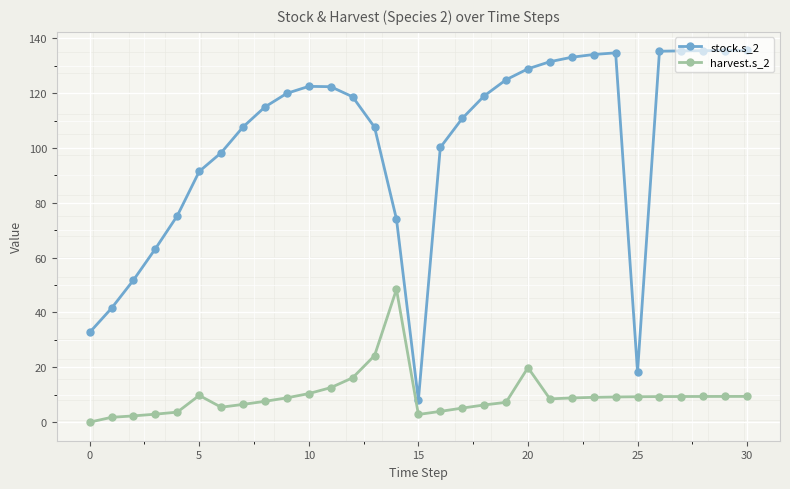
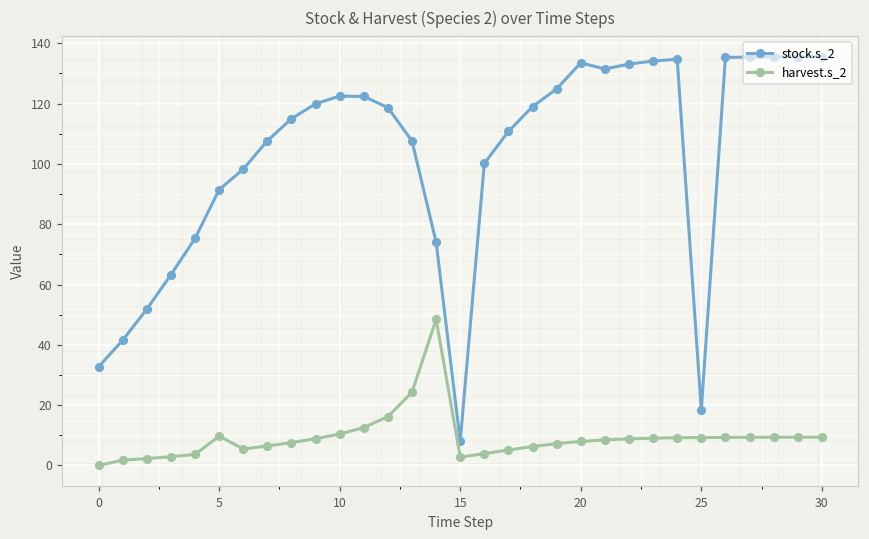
stock.s_2, 20: 129 -> 133
harvest.s_2, 20: 20 -> 8
